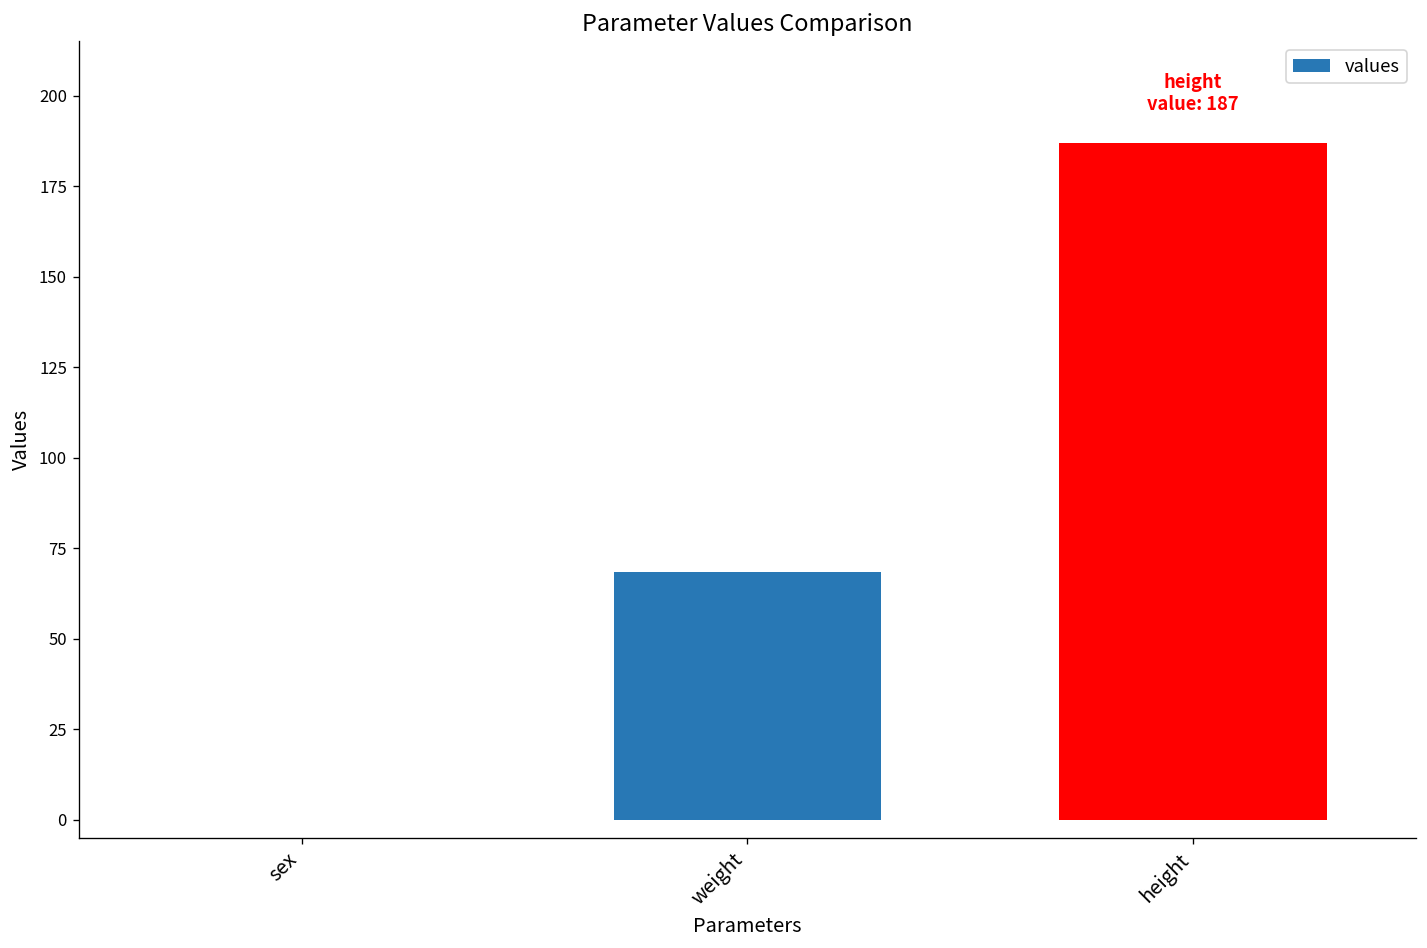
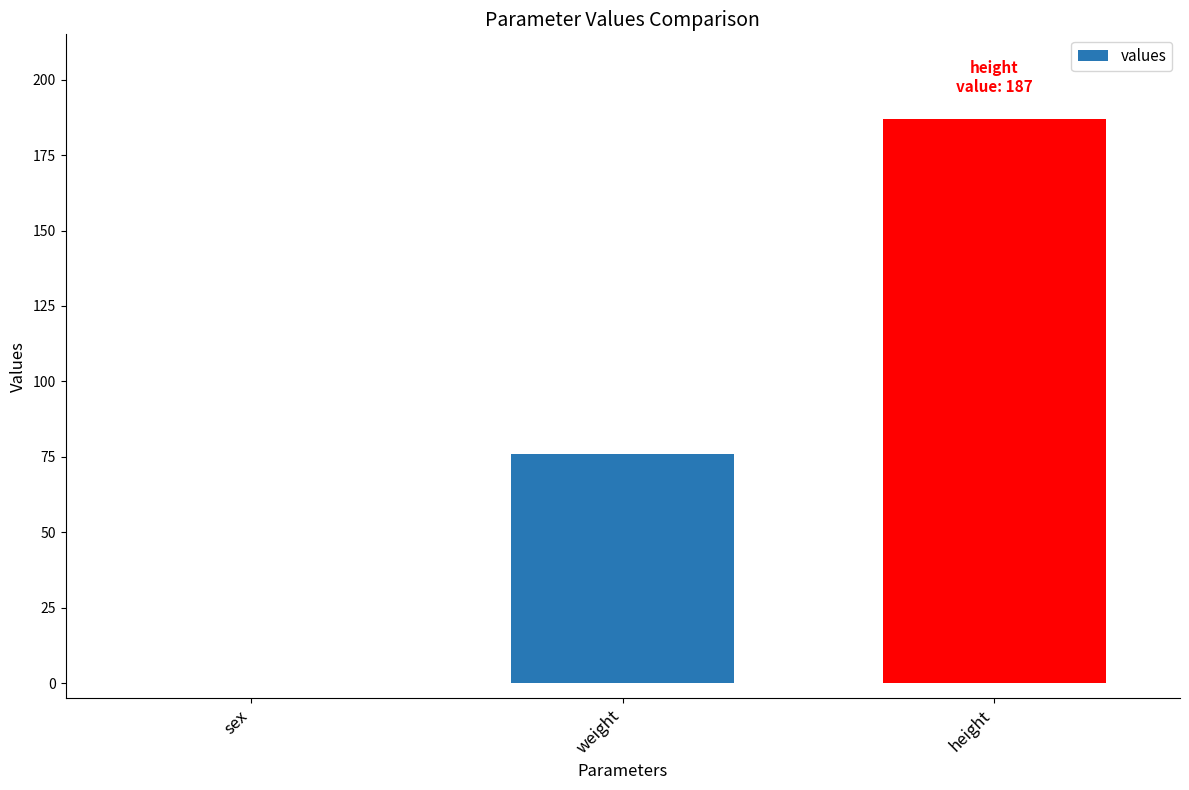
weight: 69 -> 76
